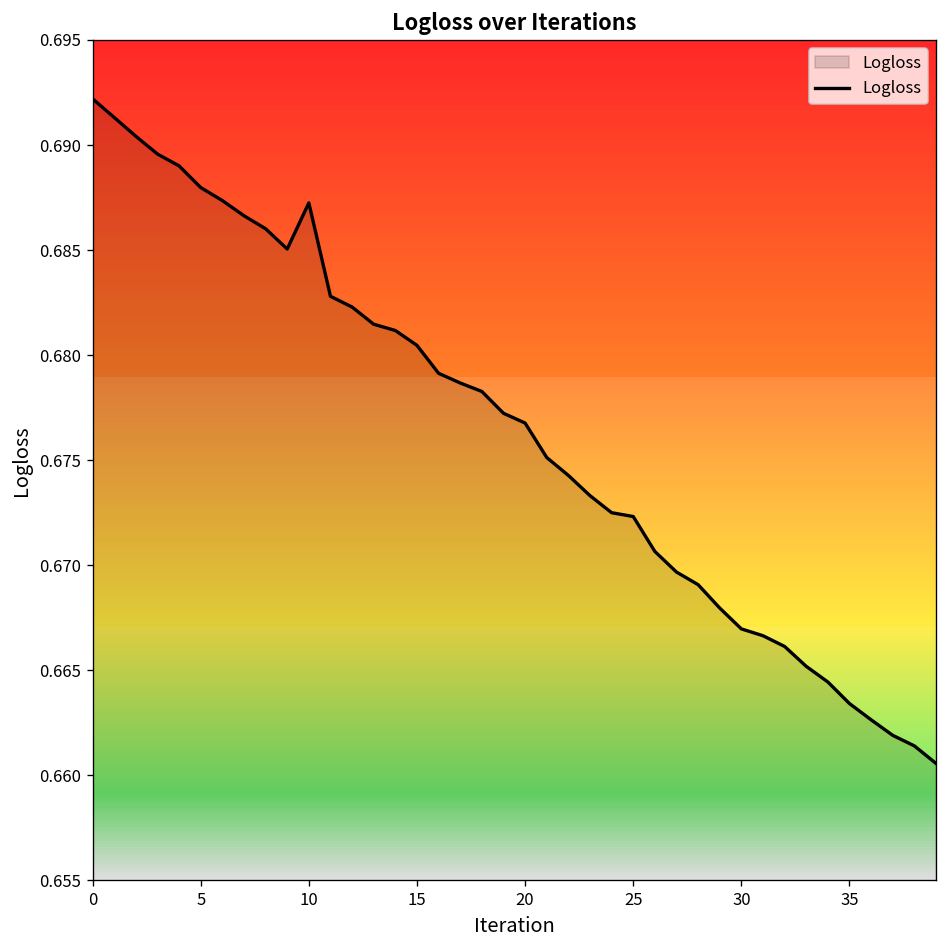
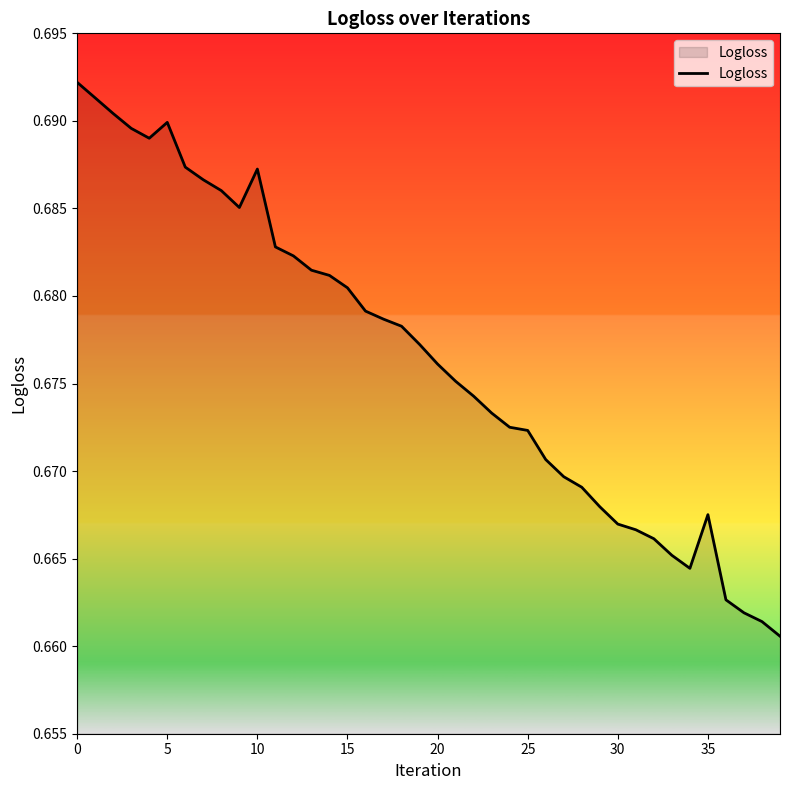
5: 0.6880 -> 0.6899
20: 0.6768 -> 0.6761
35: 0.6634 -> 0.6675
